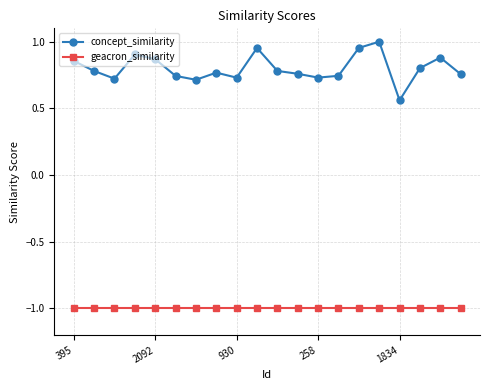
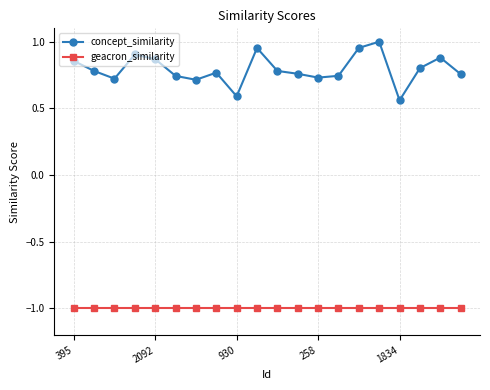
concept_similarity, 930: 0.73 -> 0.59
